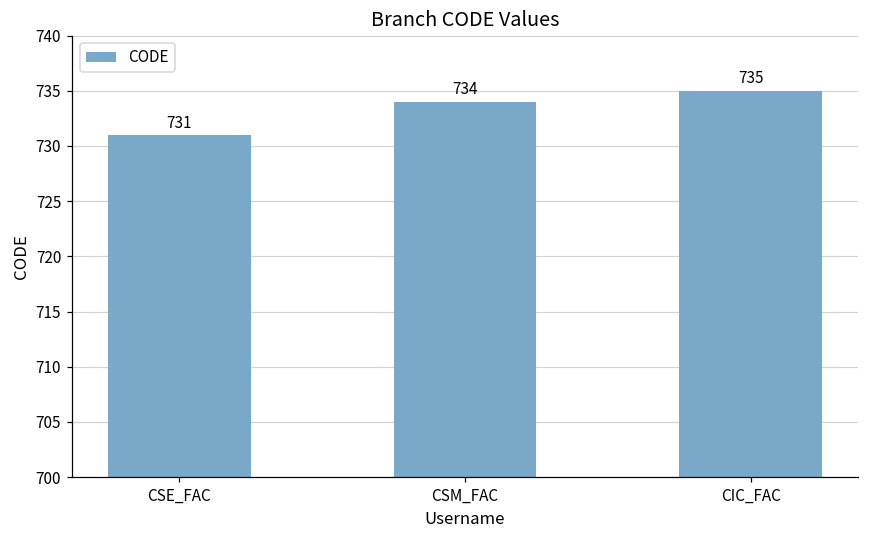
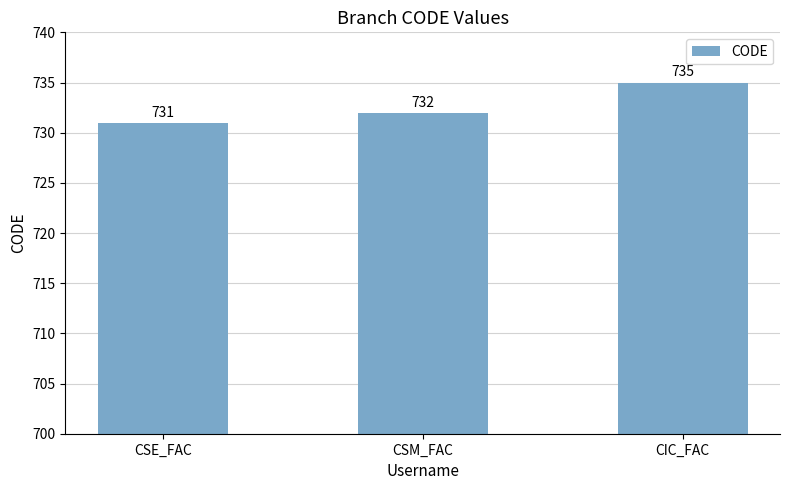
CSM_FAC: 734 -> 732
